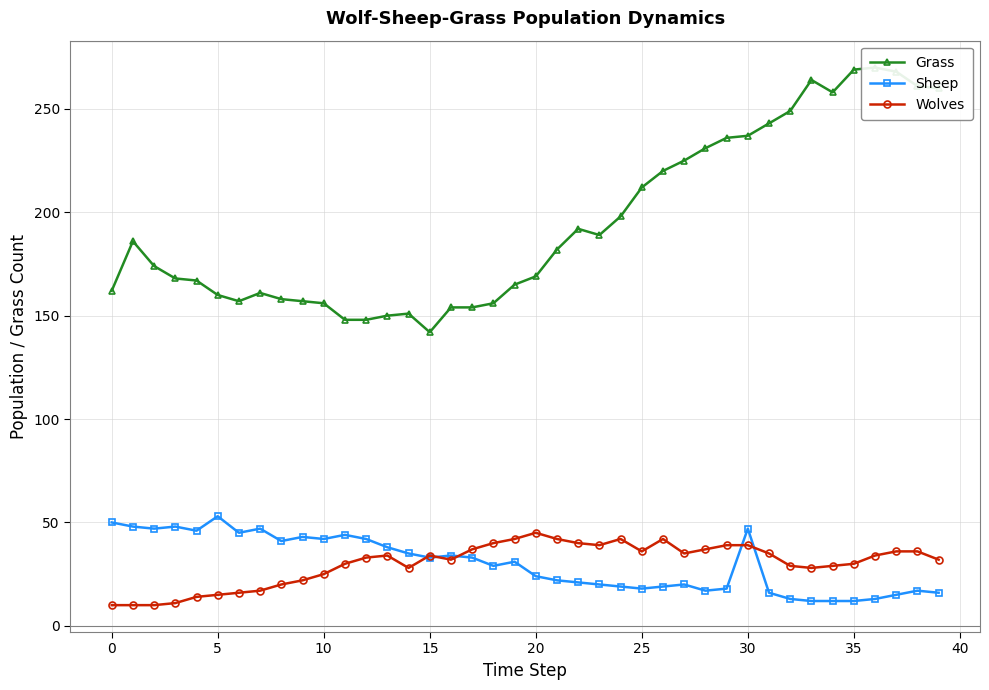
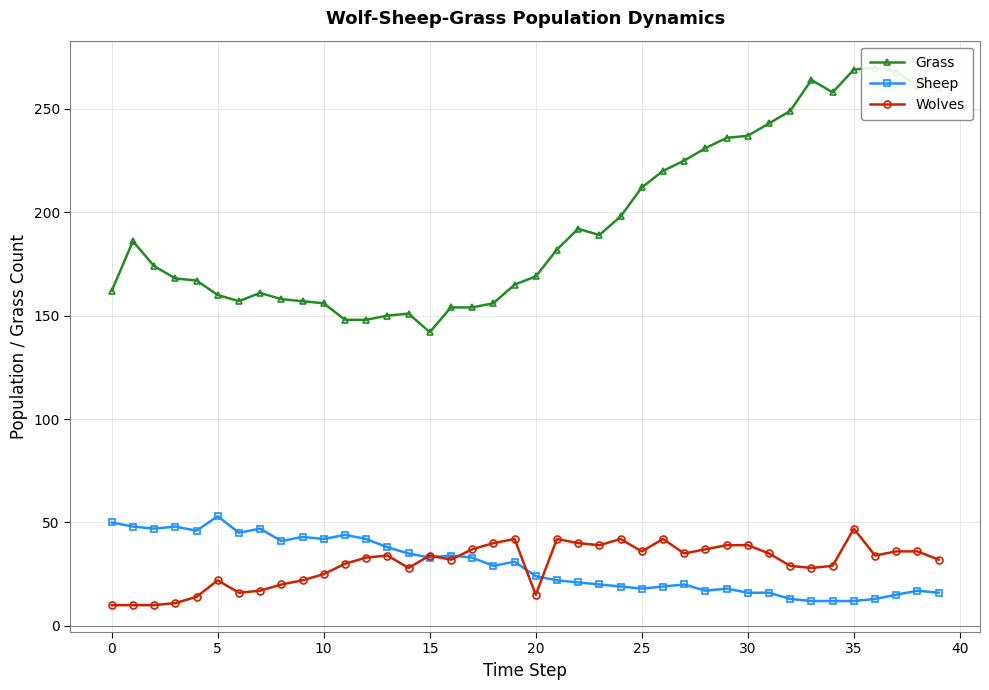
Wolves, 5: 15 -> 22
Wolves, 20: 45 -> 15
Sheep, 30: 47 -> 16
Wolves, 35: 30 -> 47
